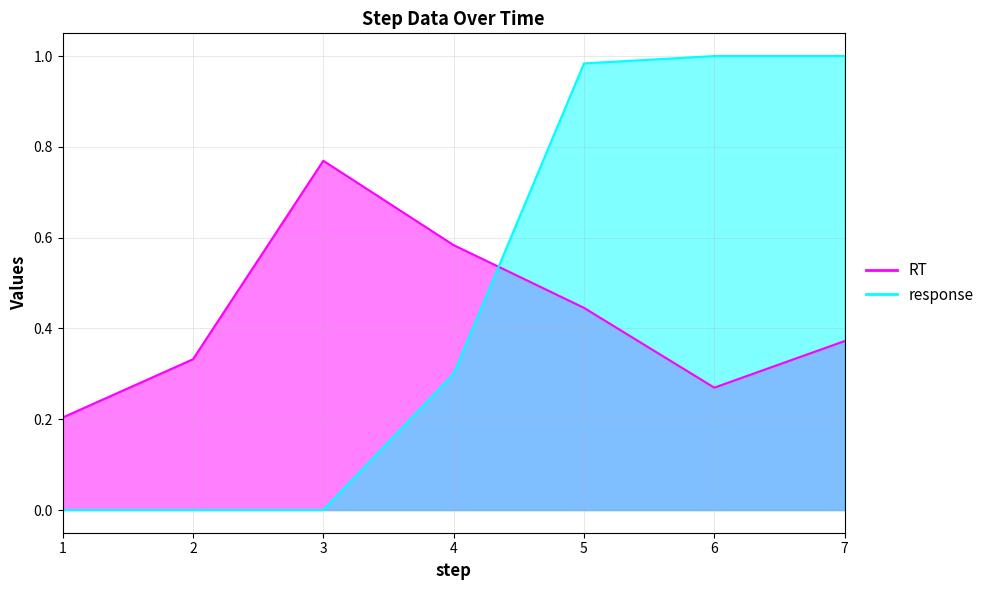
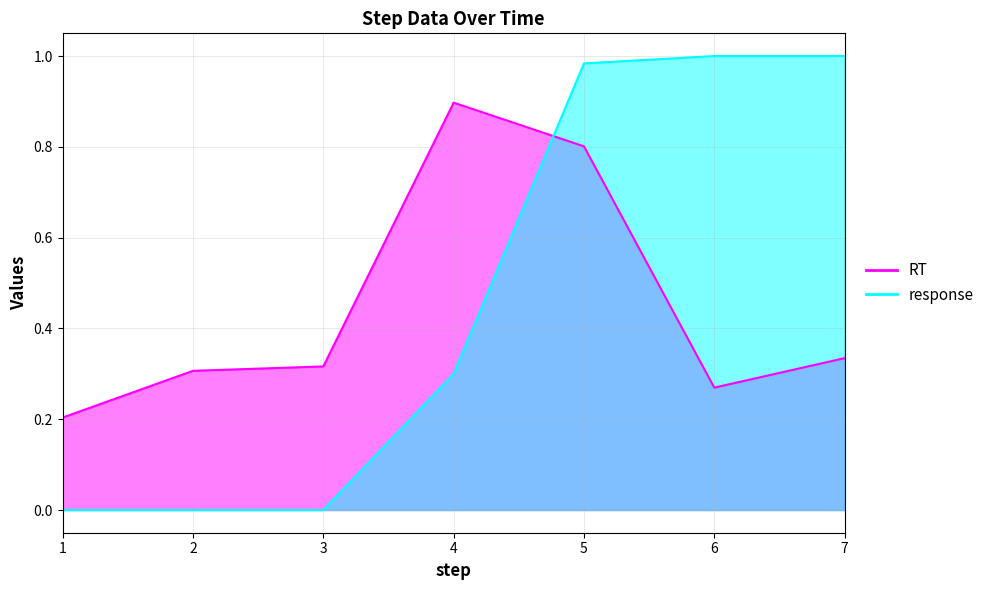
RT, 2: 0.33 -> 0.31
RT, 3: 0.77 -> 0.32
RT, 4: 0.58 -> 0.90
RT, 5: 0.45 -> 0.80
RT, 7: 0.37 -> 0.33
